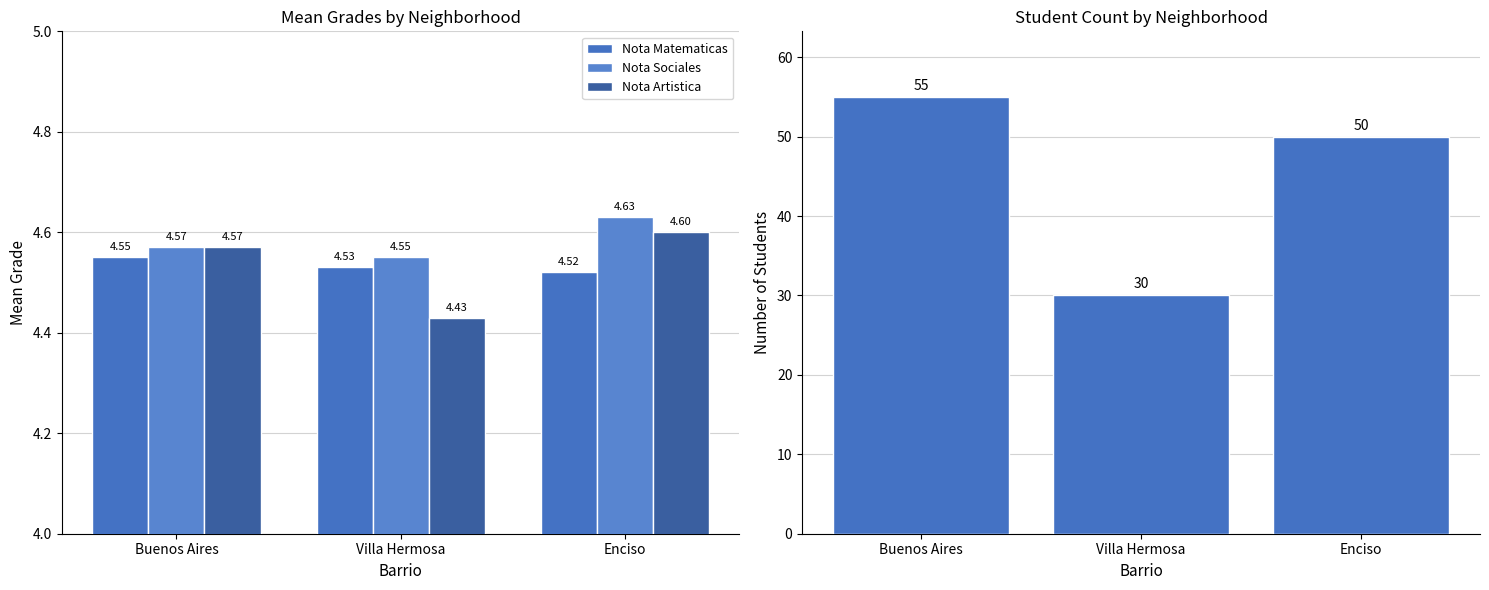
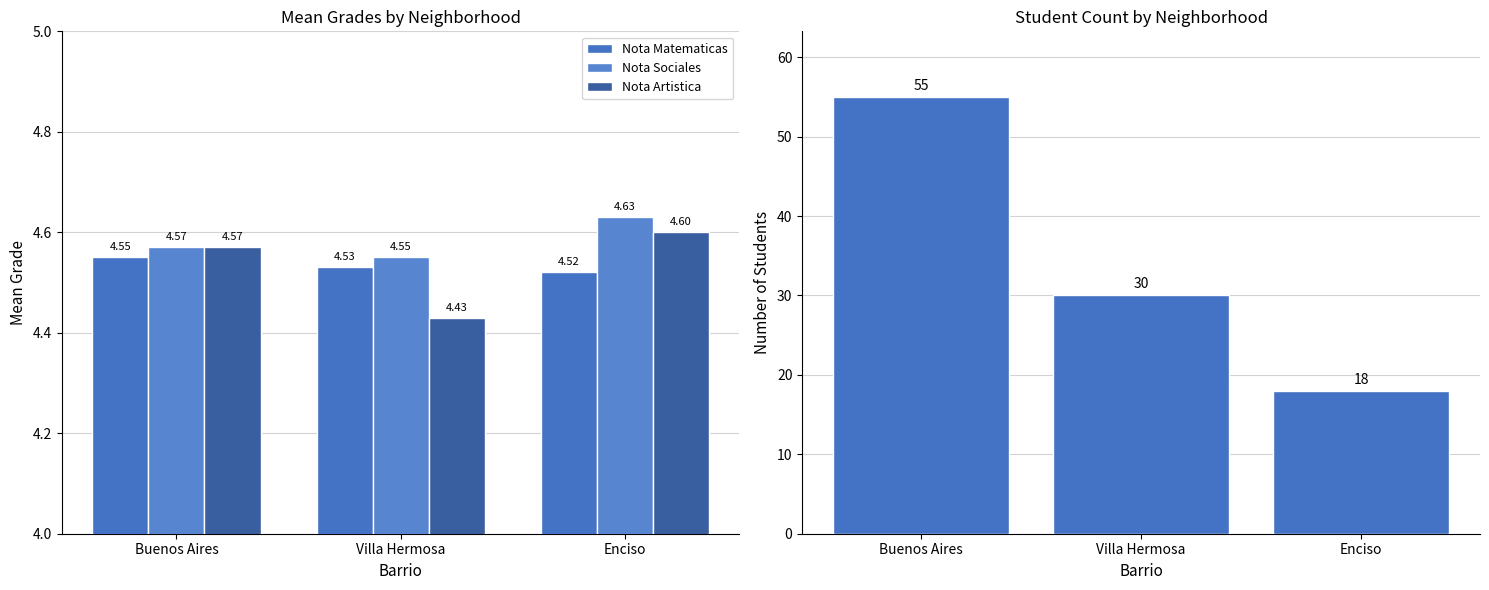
Student Count by Neighborhood, Enciso: 50 -> 18
